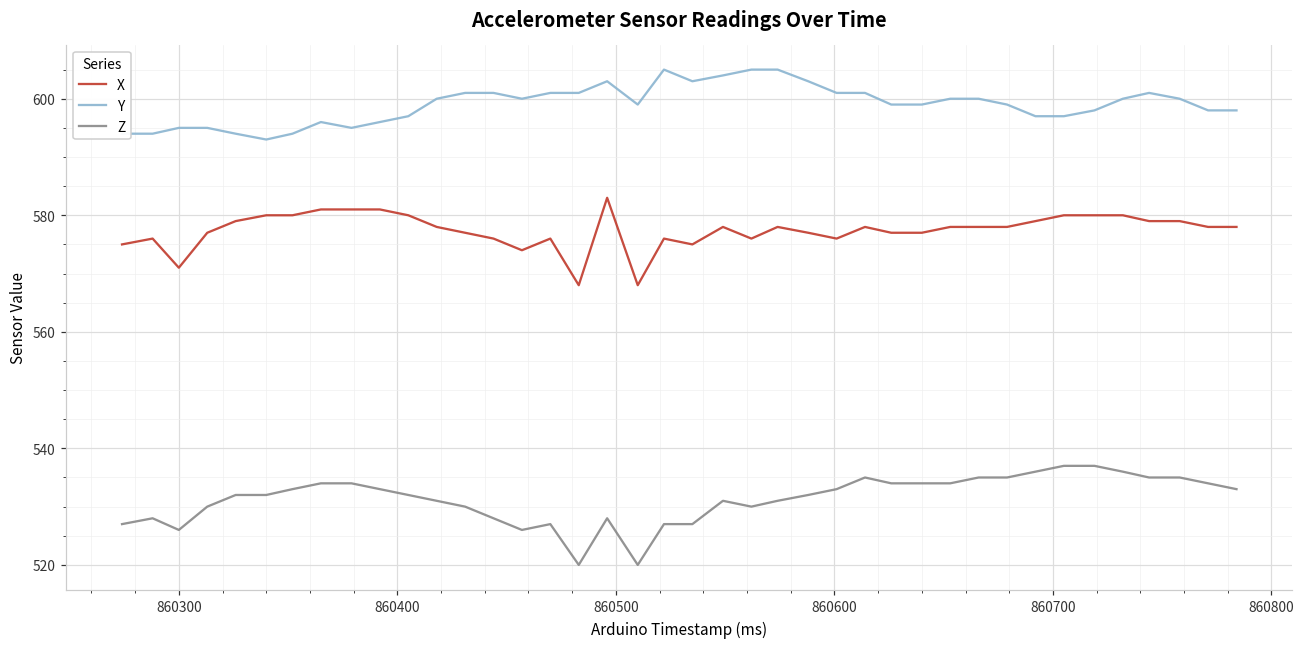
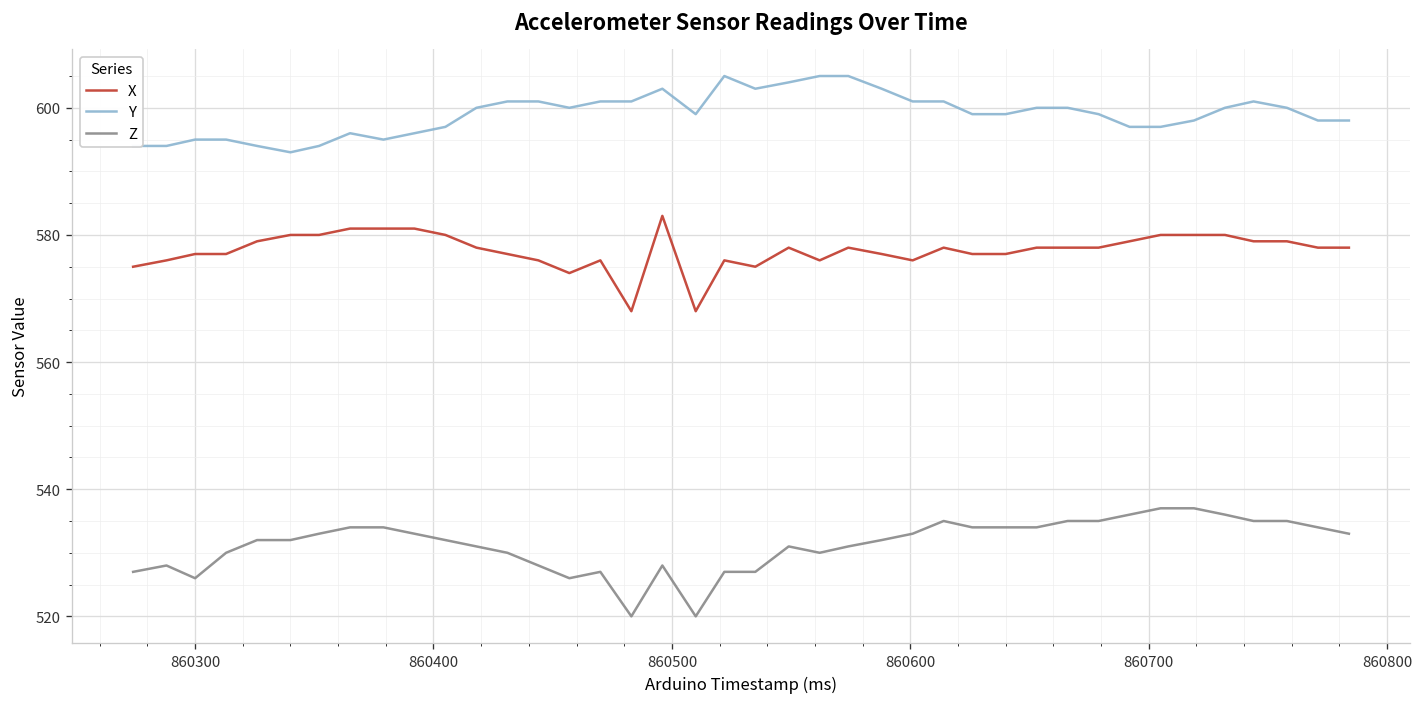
X, 860300: 571 -> 577
